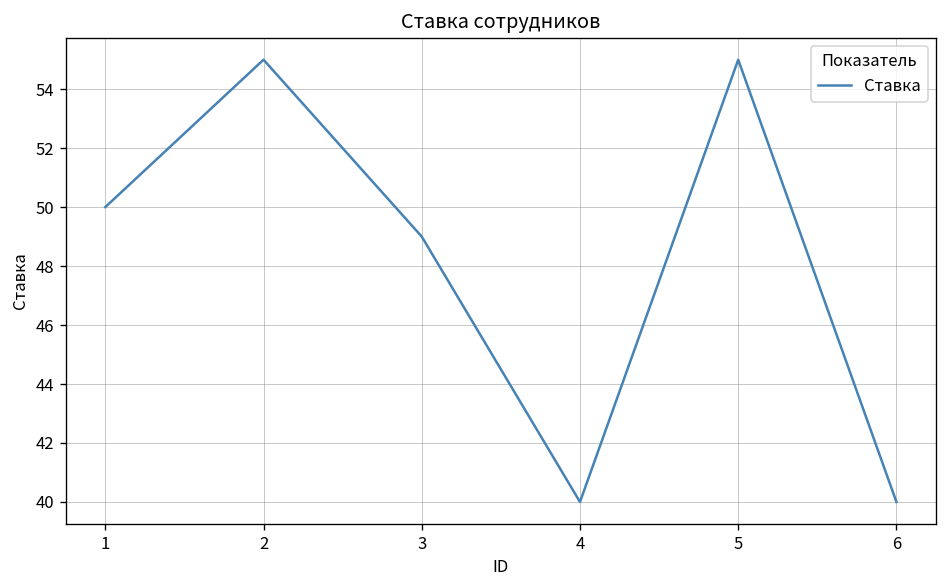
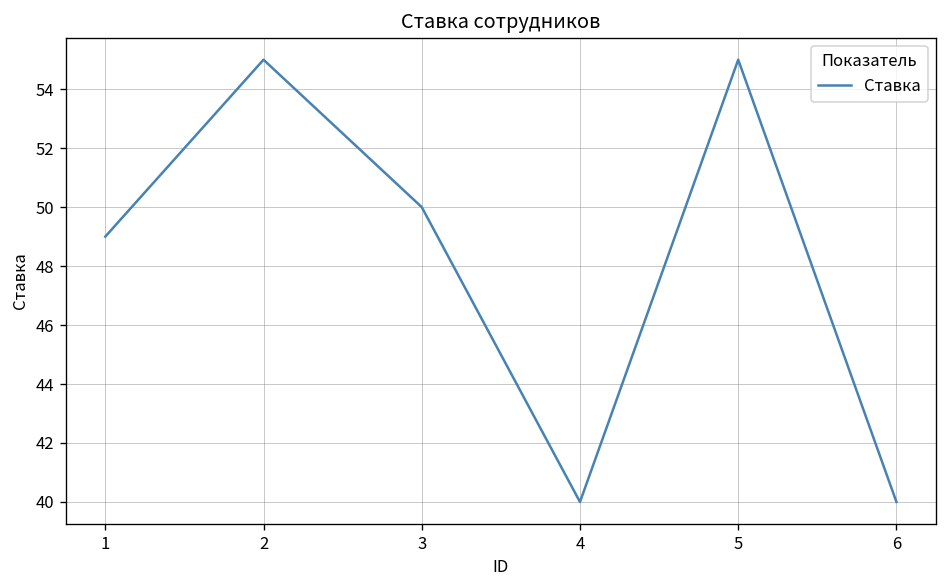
1: 50 -> 49
3: 49 -> 50
